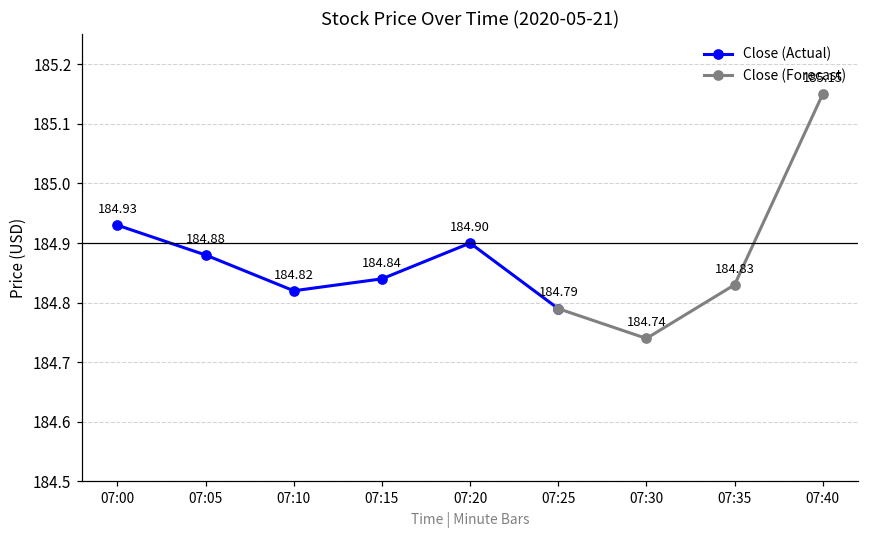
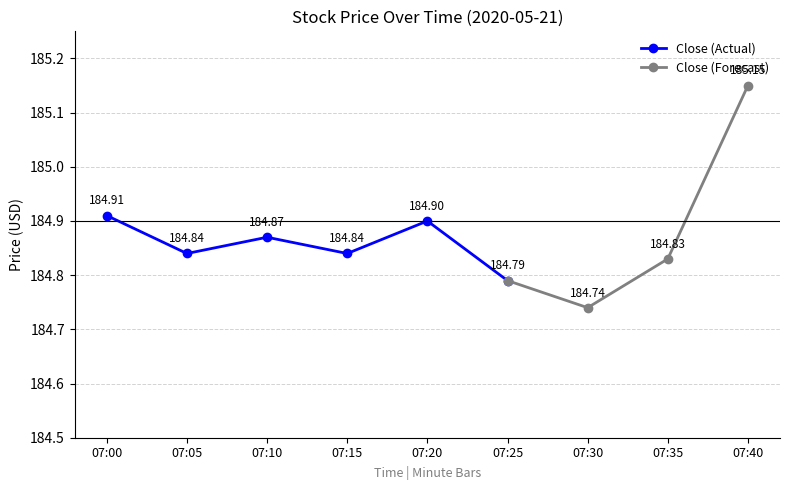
Close (Actual), 07:00: 184.93 -> 184.91
Close (Actual), 07:05: 184.88 -> 184.84
Close (Actual), 07:10: 184.82 -> 184.87
